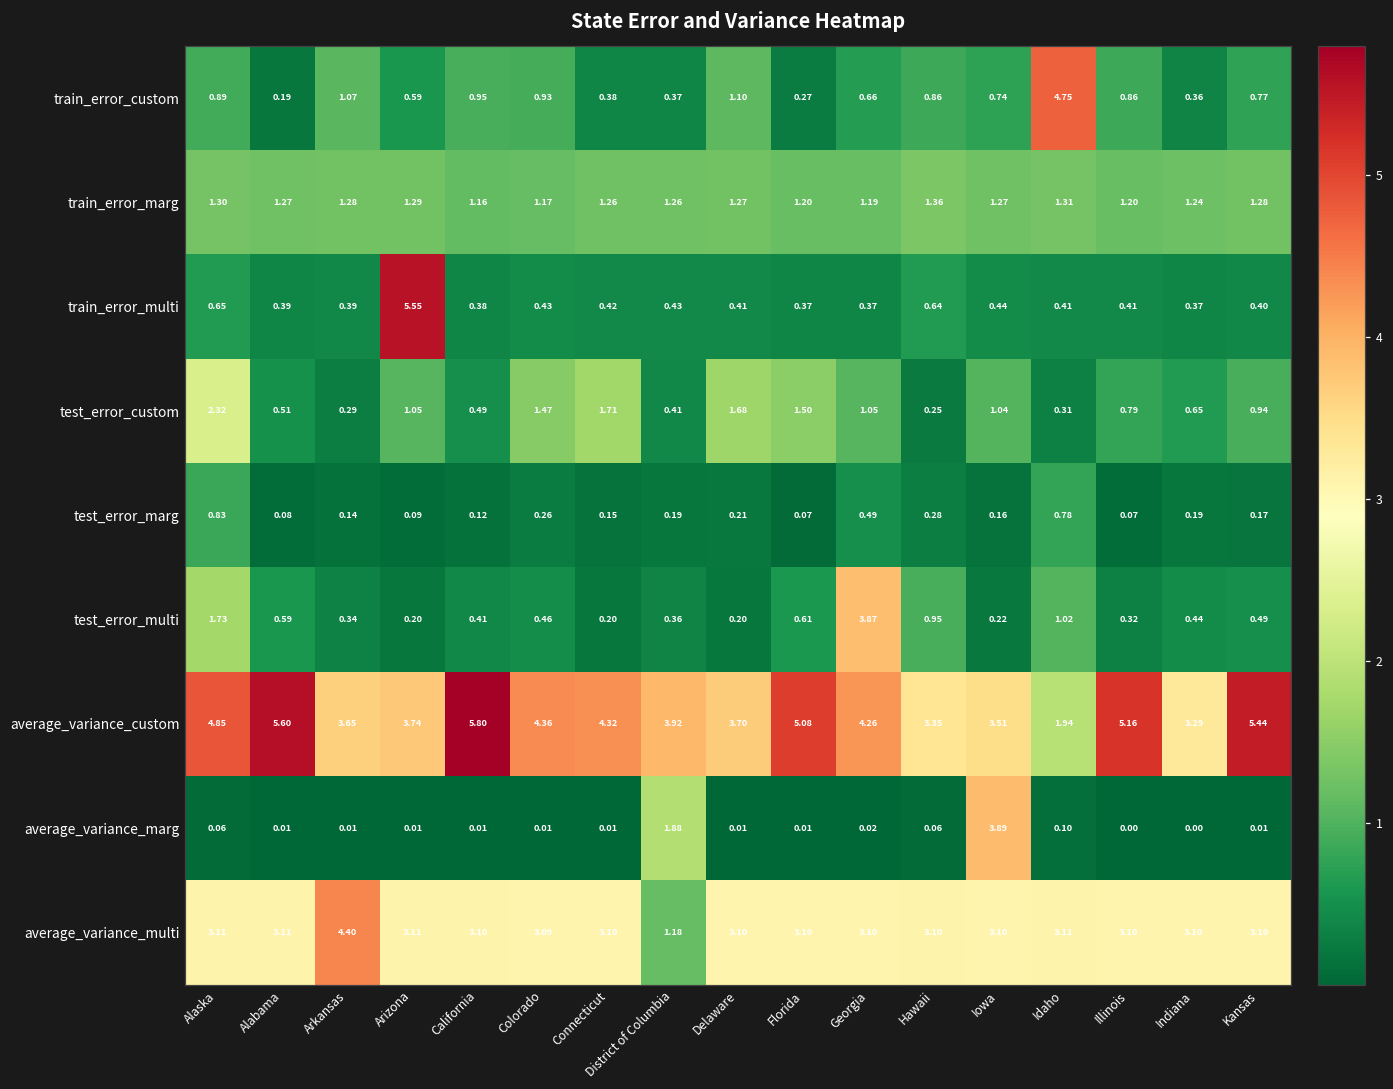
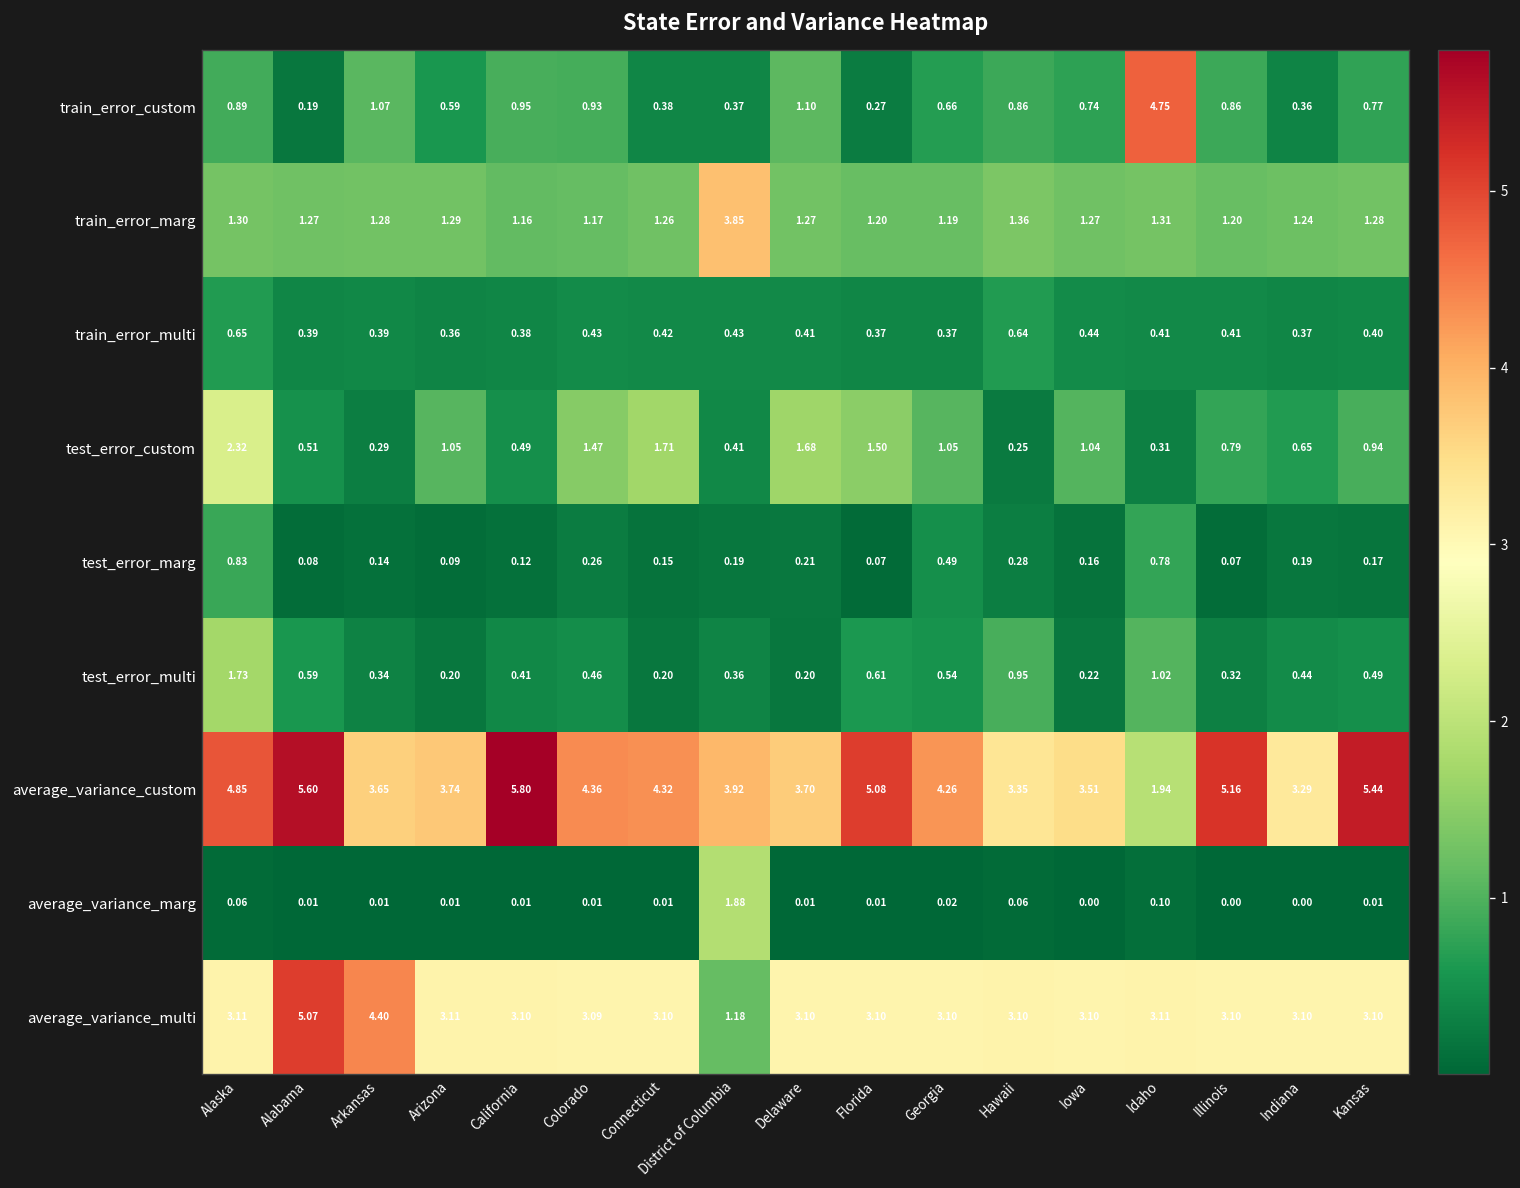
train_error_marg, District of Columbia: 1.26 -> 3.85
train_error_multi, Arizona: 5.55 -> 0.36
test_error_multi, Georgia: 3.87 -> 0.54
average_variance_marg, Iowa: 3.89 -> 0.00
average_variance_multi, Alabama: 3.11 -> 5.07
